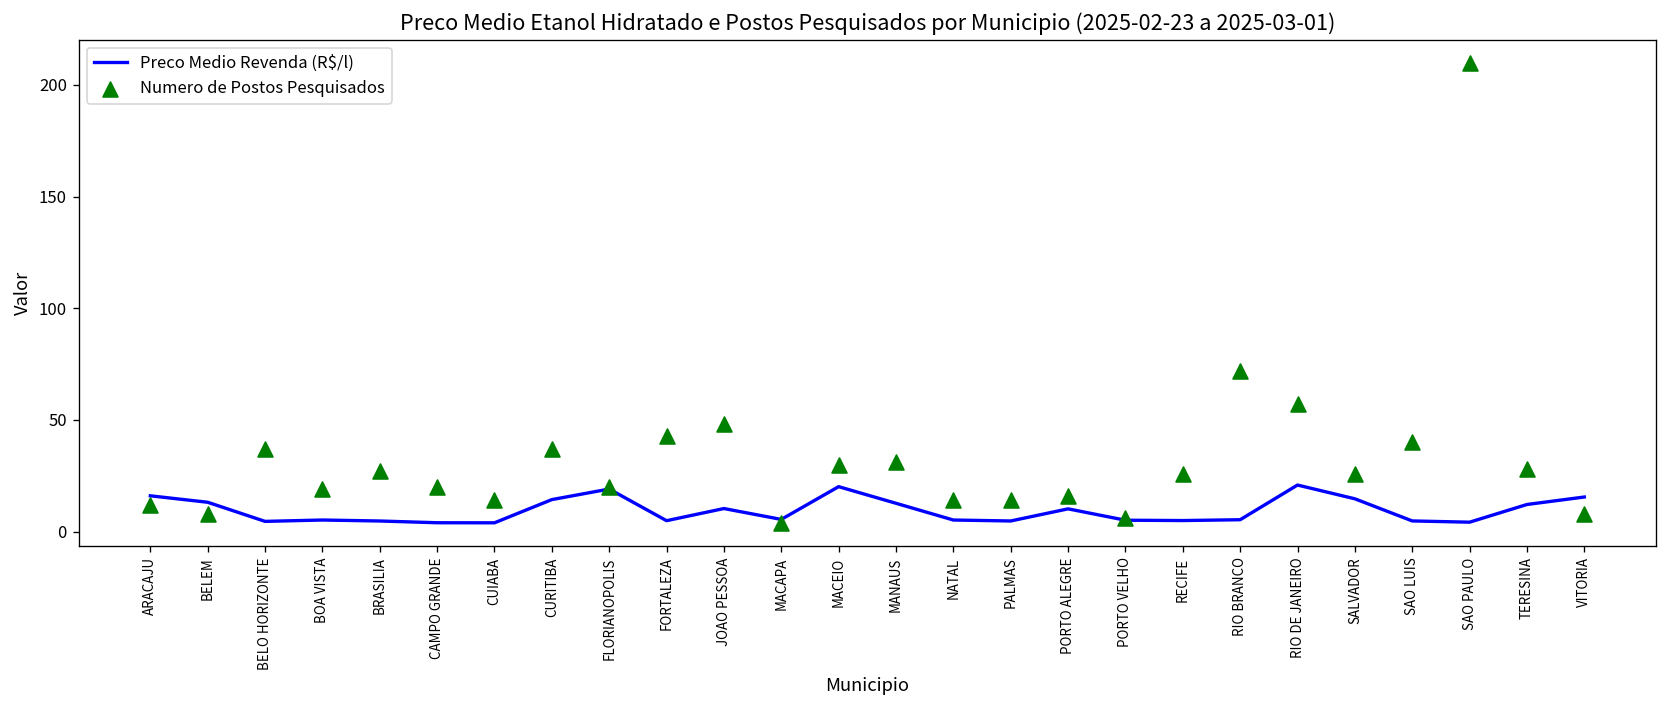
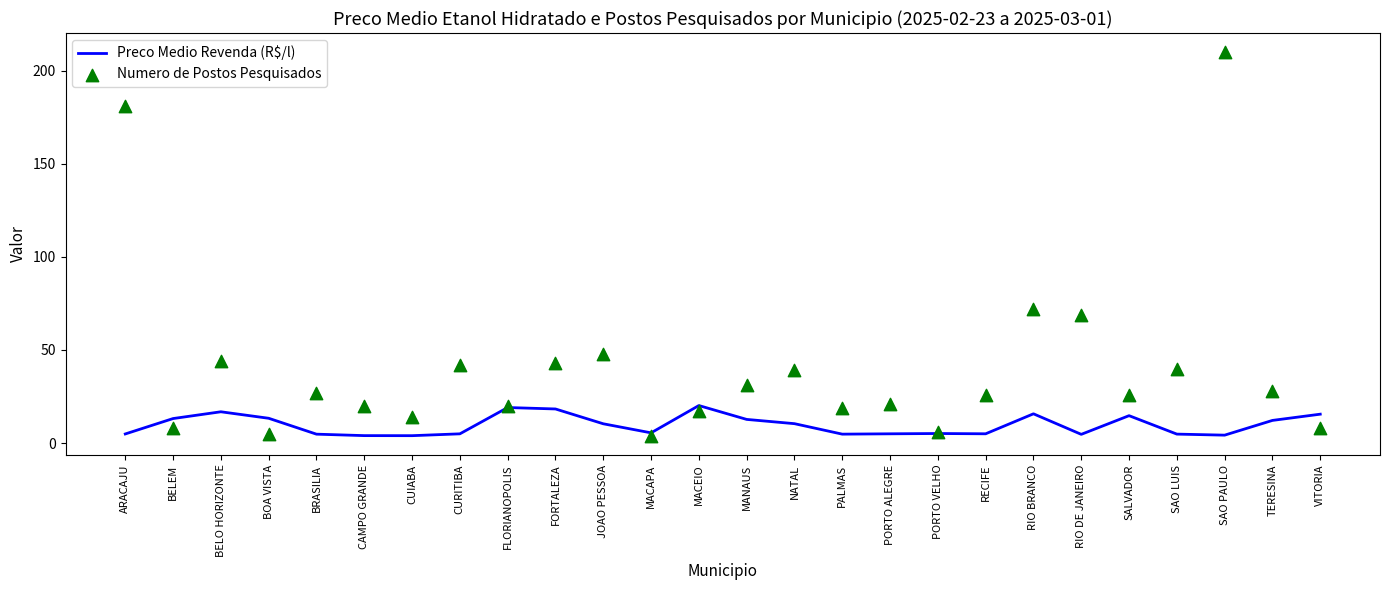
Preco Medio Revenda (R$/l), ARACAJU: 16 -> 5
Numero de Postos Pesquisados, ARACAJU: 12 -> 181
Preco Medio Revenda (R$/l), BELO HORIZONTE: 5 -> 17
Numero de Postos Pesquisados, BELO HORIZONTE: 37 -> 44
Preco Medio Revenda (R$/l), BOA VISTA: 5 -> 13
Numero de Postos Pesquisados, BOA VISTA: 19 -> 5
Preco Medio Revenda (R$/l), CURITIBA: 14 -> 5
Numero de Postos Pesquisados, CURITIBA: 37 -> 42
Preco Medio Revenda (R$/l), FORTALEZA: 5 -> 18
Numero de Postos Pesquisados, MACEIO: 30 -> 17
Preco Medio Revenda (R$/l), NATAL: 5 -> 10
Numero de Postos Pesquisados, NATAL: 14 -> 39
Numero de Postos Pesquisados, PALMAS: 14 -> 19
Preco Medio Revenda (R$/l), PORTO ALEGRE: 10 -> 5
Numero de Postos Pesquisados, PORTO ALEGRE: 16 -> 21
Preco Medio Revenda (R$/l), RIO BRANCO: 5 -> 16
Preco Medio Revenda (R$/l), RIO DE JANEIRO: 21 -> 5
Numero de Postos Pesquisados, RIO DE JANEIRO: 57 -> 69
